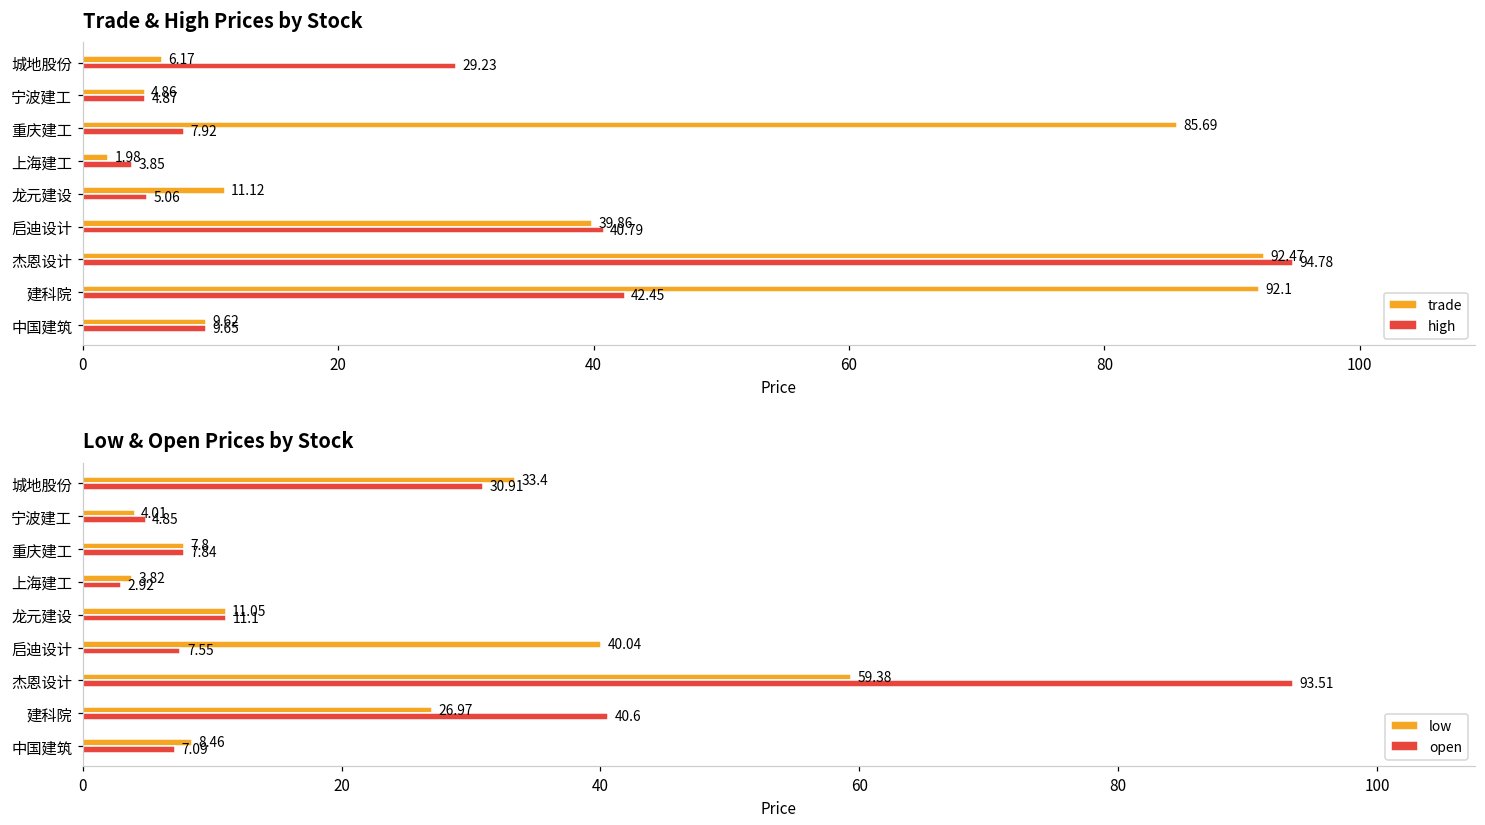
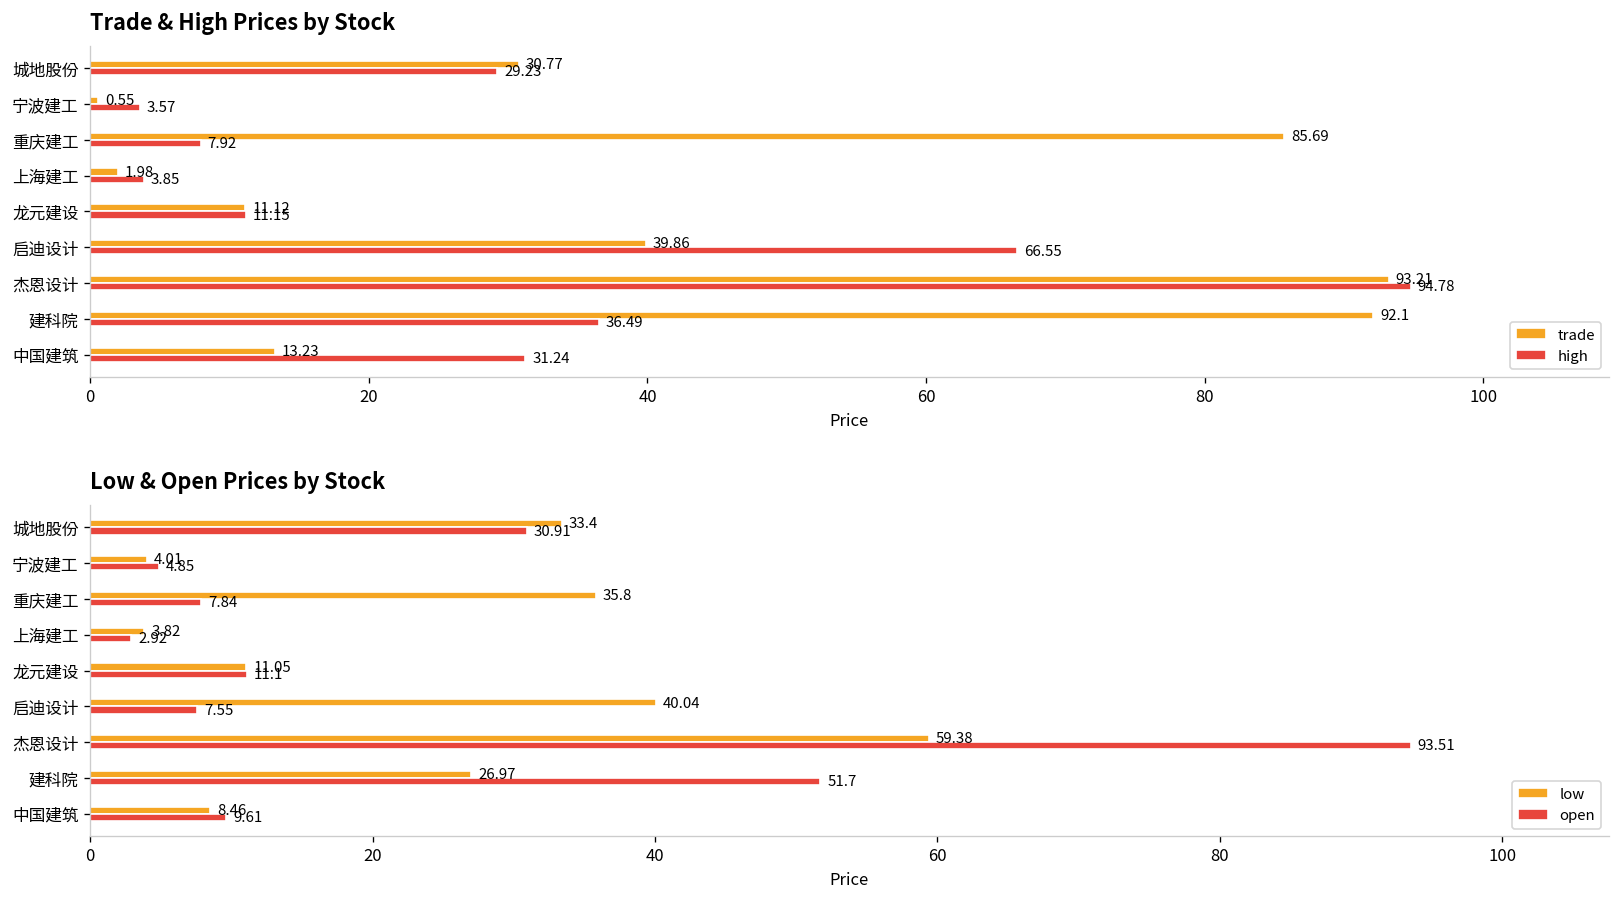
Trade & High Prices by Stock, trade, 城地股份: 6.17 -> 30.77
Trade & High Prices by Stock, trade, 宁波建工: 4.86 -> 0.55
Trade & High Prices by Stock, high, 宁波建工: 4.87 -> 3.57
Trade & High Prices by Stock, high, 龙元建设: 5.06 -> 11.15
Trade & High Prices by Stock, high, 启迪设计: 40.79 -> 66.55
Trade & High Prices by Stock, trade, 杰恩设计: 92.47 -> 93.21
Trade & High Prices by Stock, high, 建科院: 42.45 -> 36.49
Trade & High Prices by Stock, trade, 中国建筑: 9.62 -> 13.23
Trade & High Prices by Stock, high, 中国建筑: 9.65 -> 31.24
Low & Open Prices by Stock, low, 重庆建工: 7.8 -> 35.8
Low & Open Prices by Stock, open, 建科院: 40.6 -> 51.7
Low & Open Prices by Stock, open, 中国建筑: 7.09 -> 9.61
